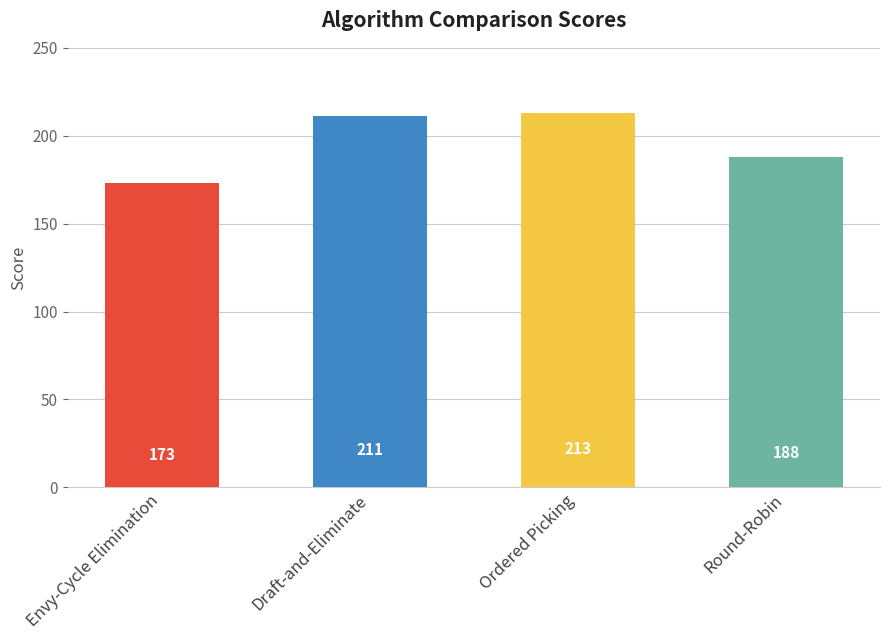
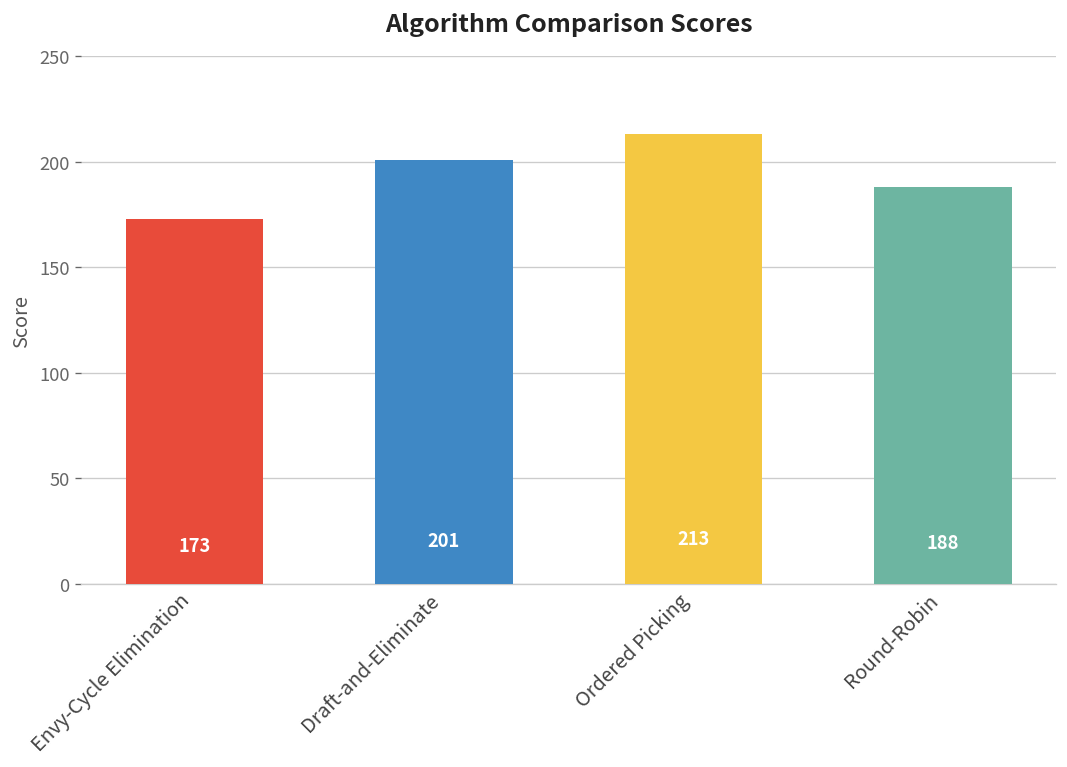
Draft-and-Eliminate: 211 -> 201
